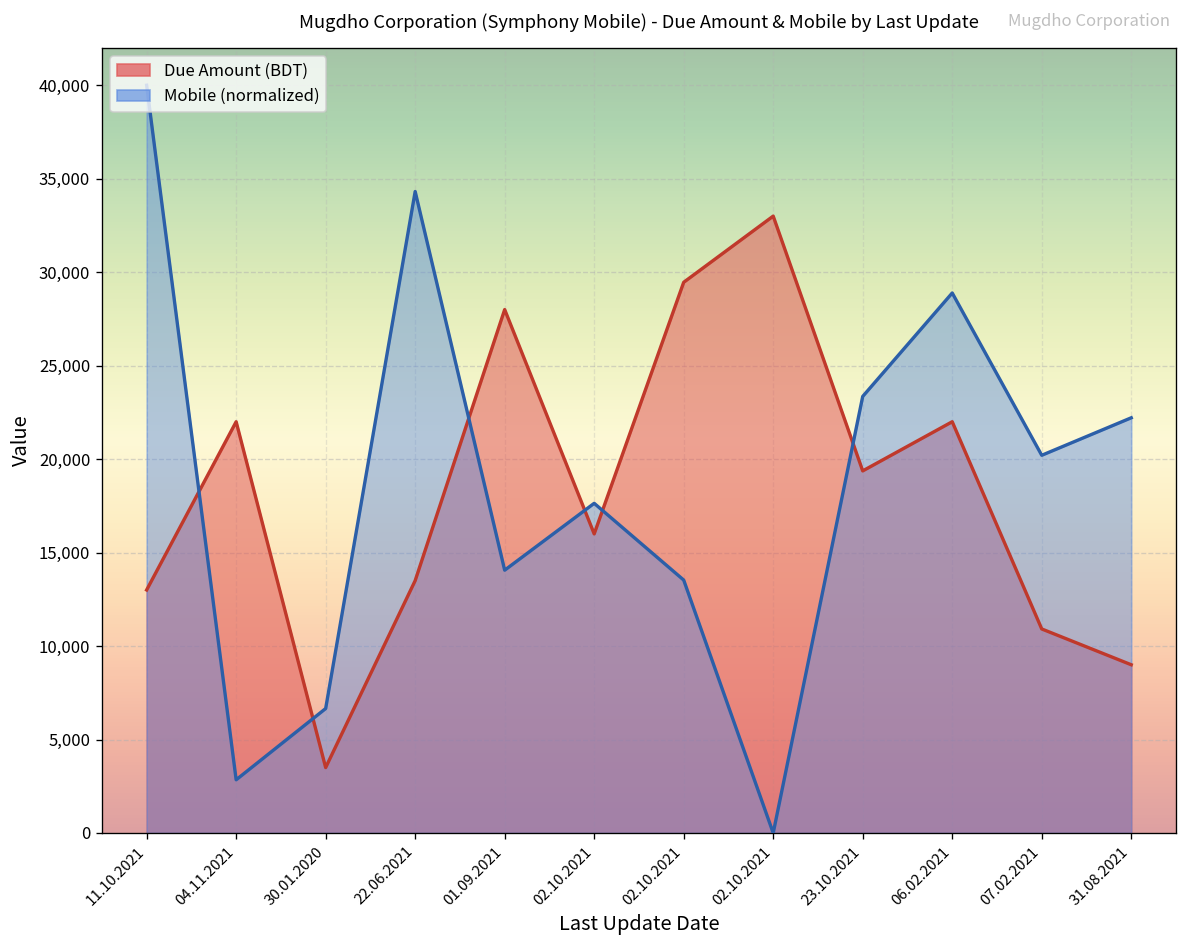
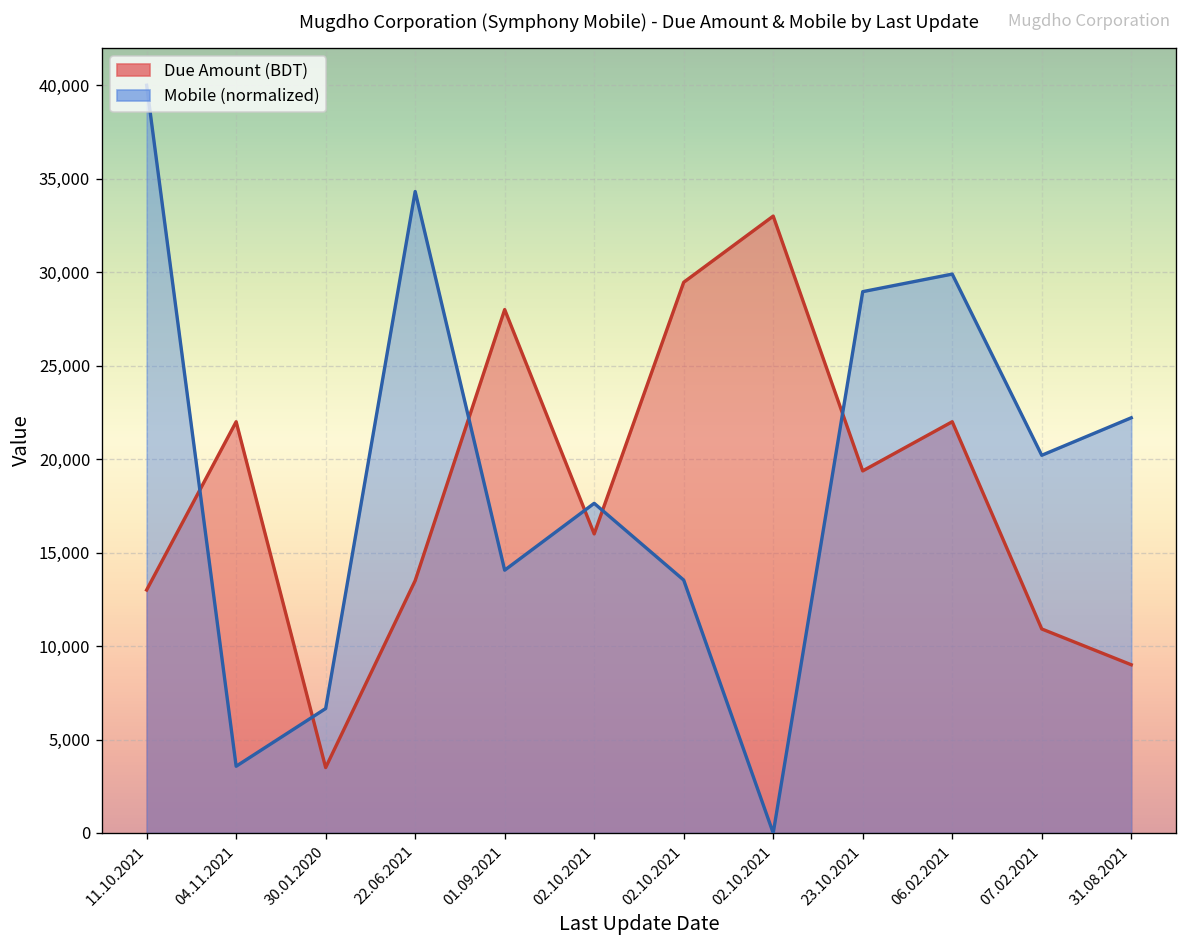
Mobile (normalized), 04.11.2021: 2,800 -> 3,600
Mobile (normalized), 23.10.2021: 23,400 -> 29,000
Mobile (normalized), 06.02.2021: 28,900 -> 29,900
